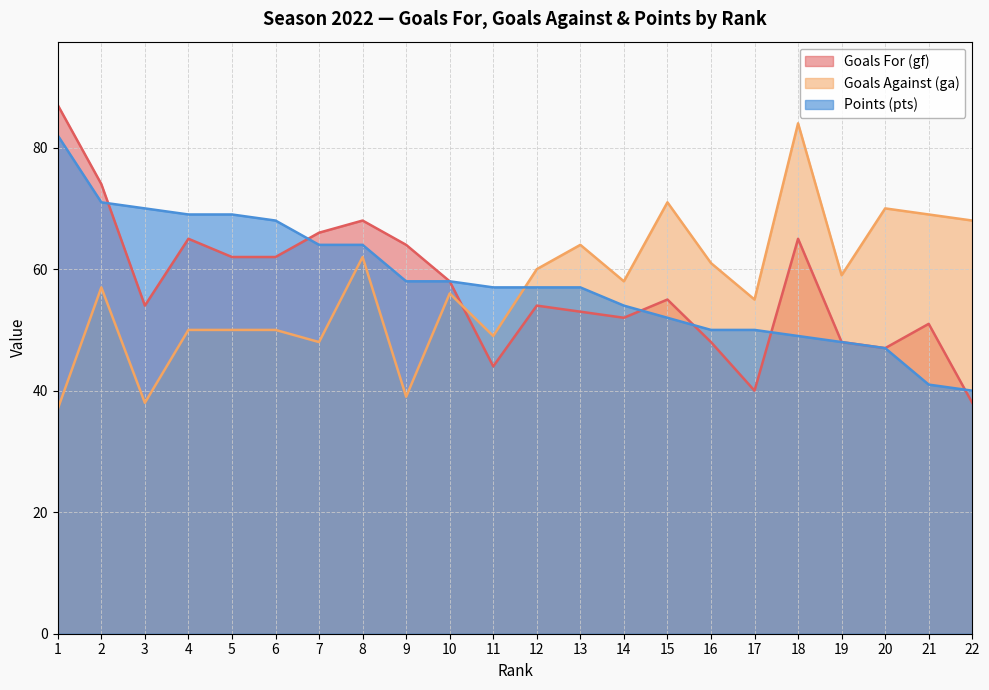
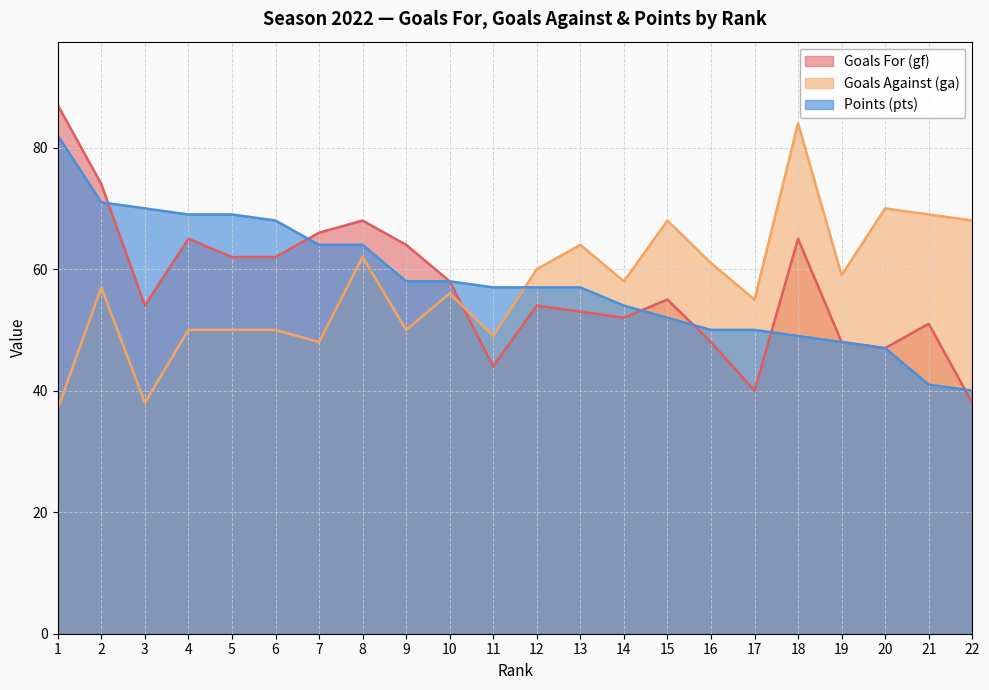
Goals Against (ga), 9: 39 -> 50
Goals Against (ga), 15: 71 -> 68
